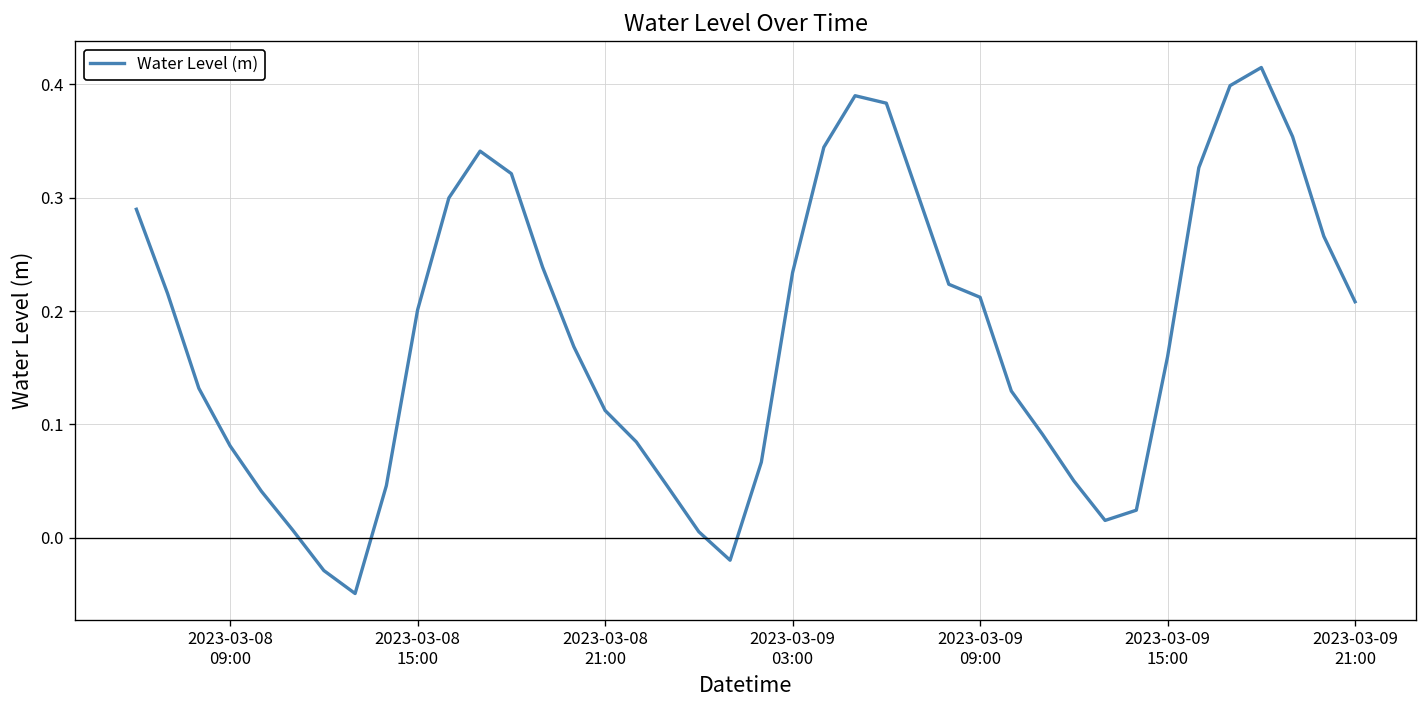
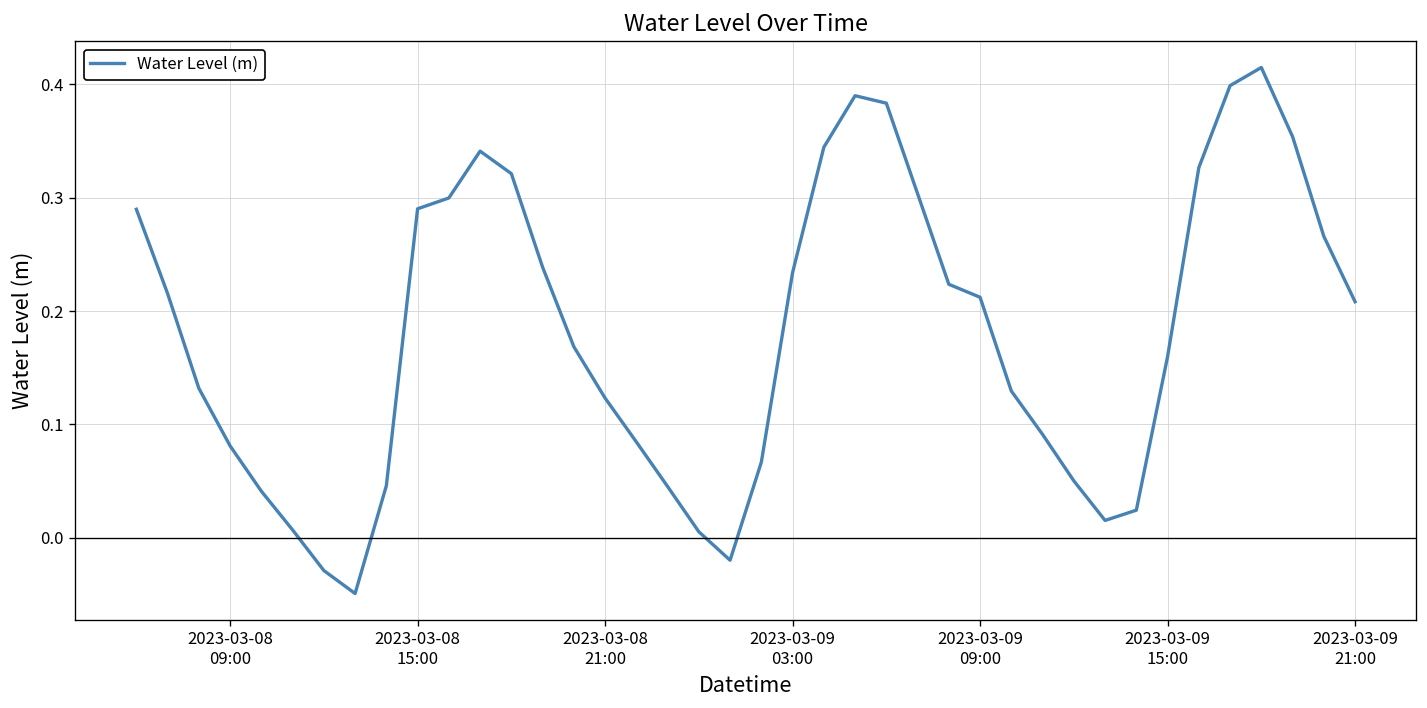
2023-03-08 15:00: 0.20 -> 0.29
2023-03-08 21:00: 0.11 -> 0.12
